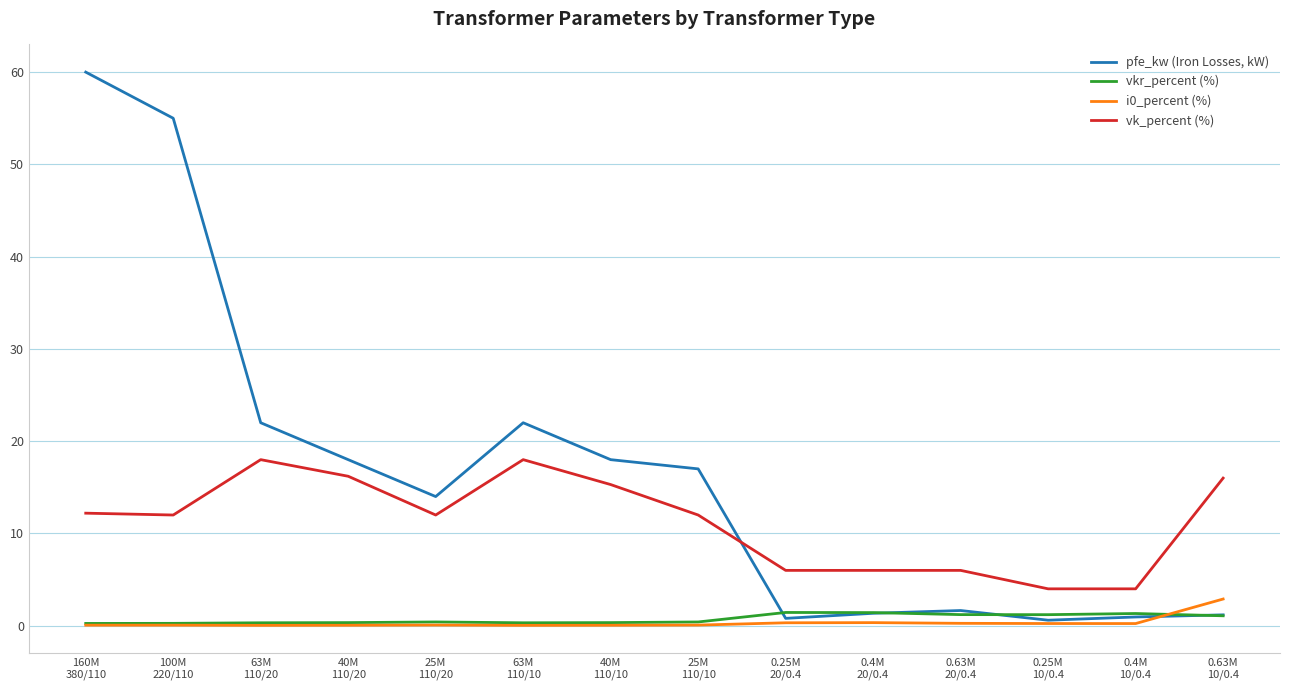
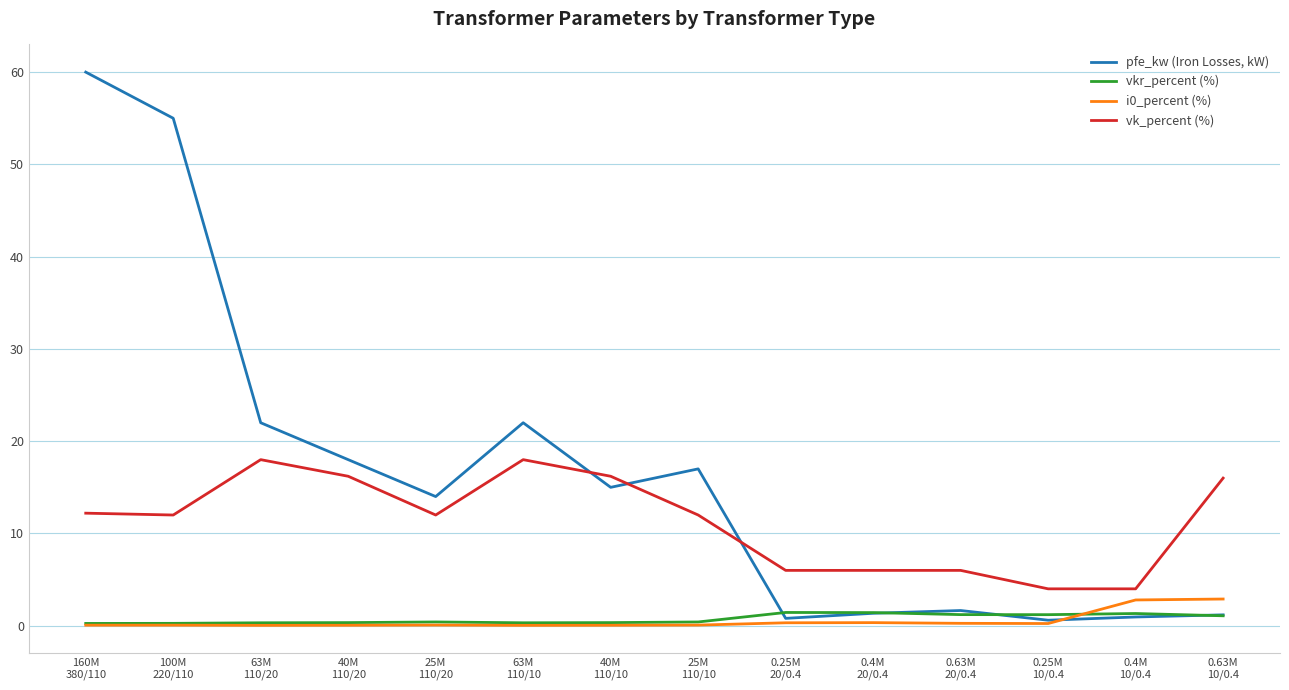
pfe_kw (Iron Losses, kW), 40M 110/10: 18 -> 15
vk_percent (%), 40M 110/10: 15 -> 16
i0_percent (%), 0.4M 10/0.4: 0 -> 3
